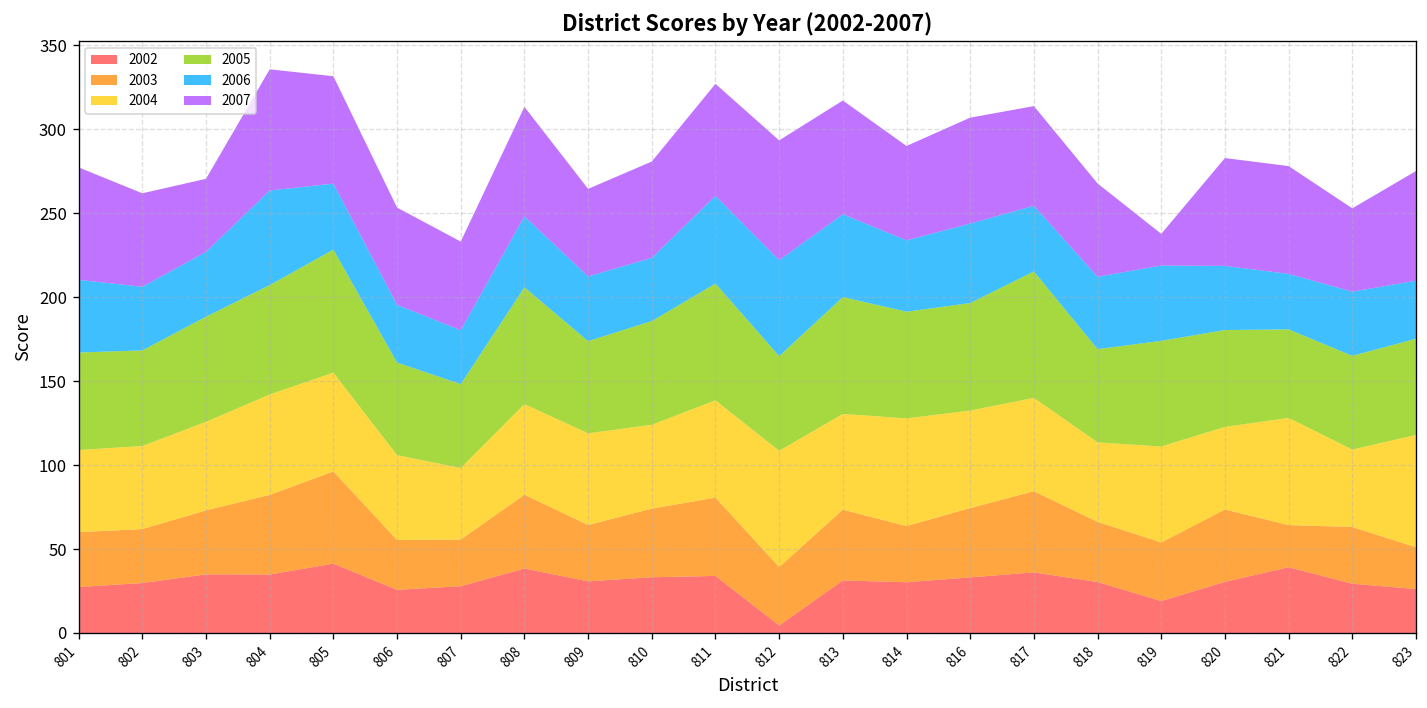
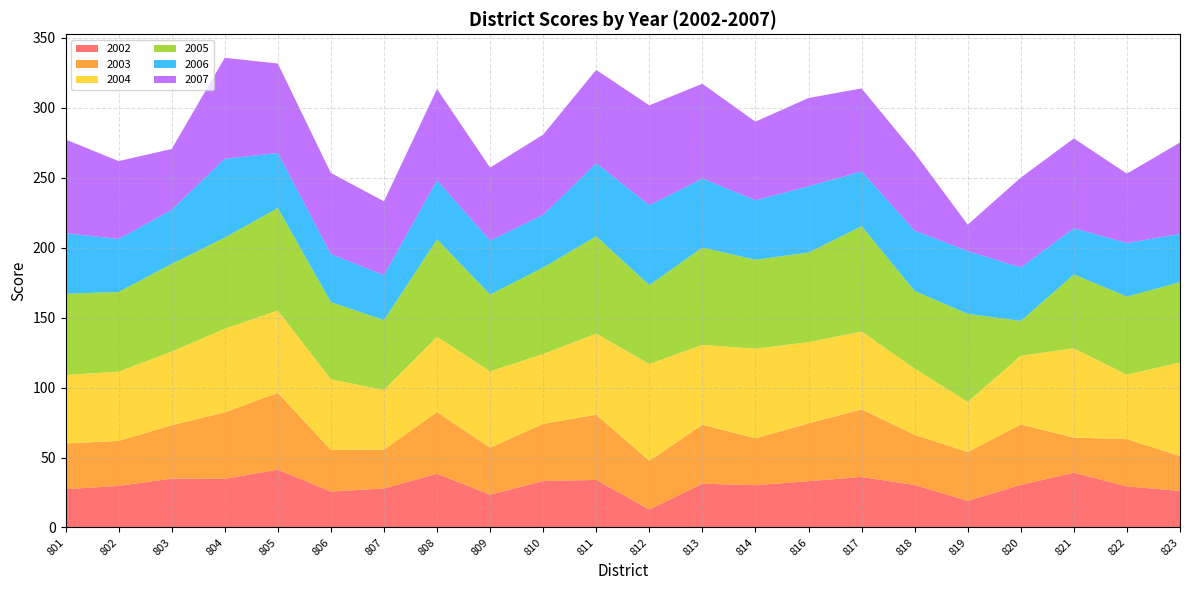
2002, 809: 31 -> 23
2002, 812: 5 -> 13
2004, 819: 57 -> 36
2005, 820: 58 -> 25
